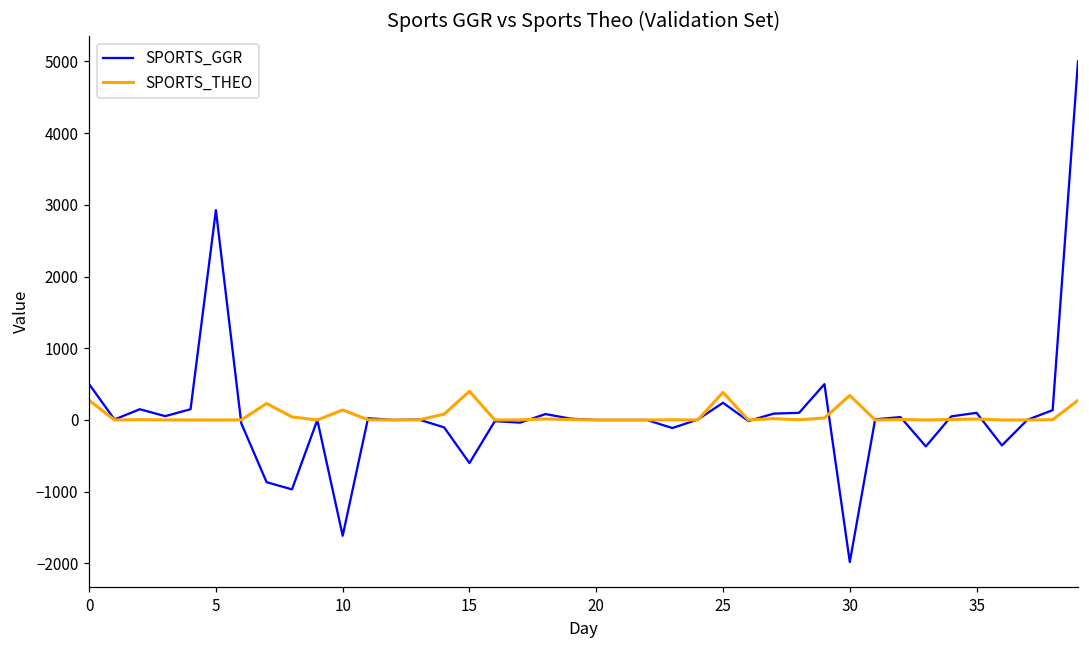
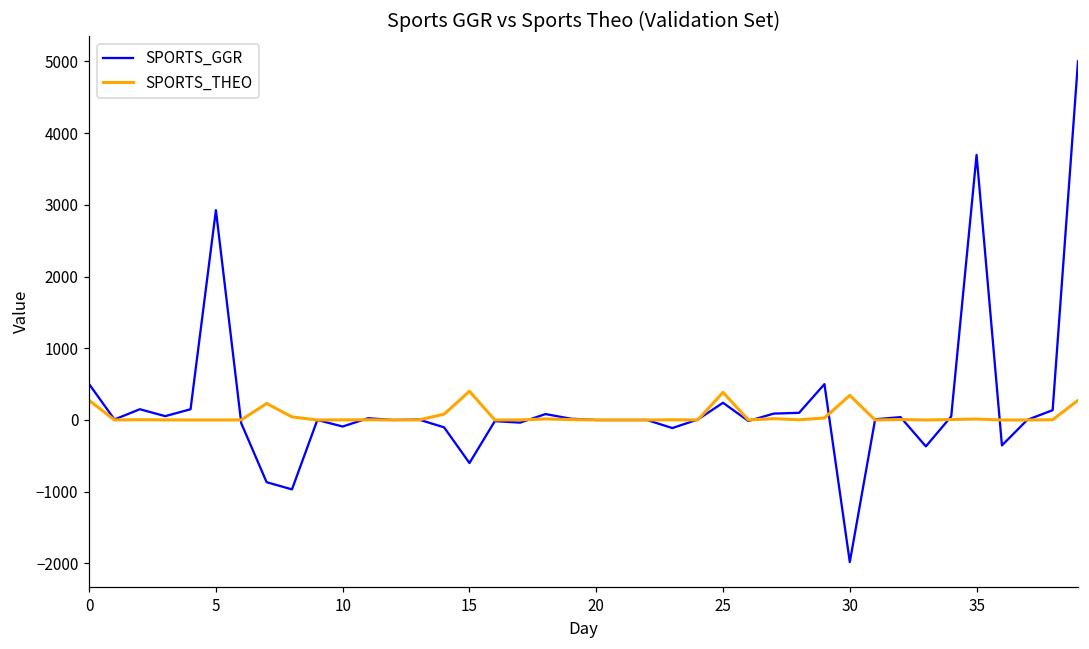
SPORTS_GGR, 10: -1600 -> -100
SPORTS_THEO, 10: 100 -> 0
SPORTS_GGR, 35: 100 -> 3700
